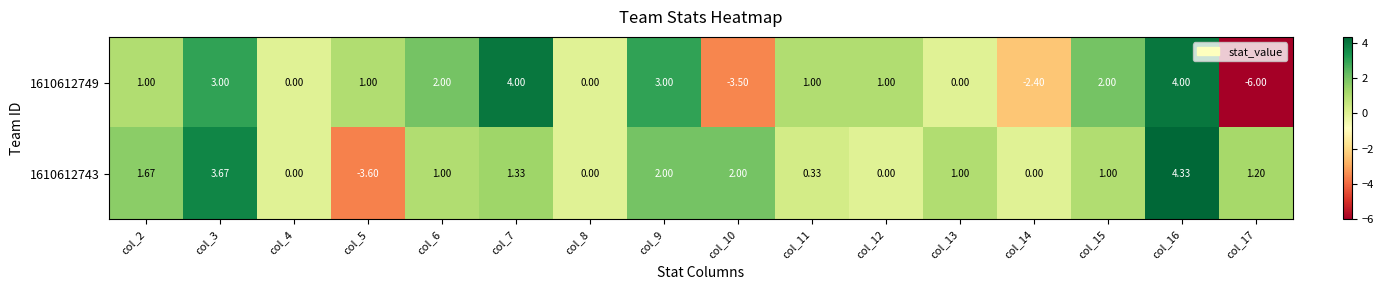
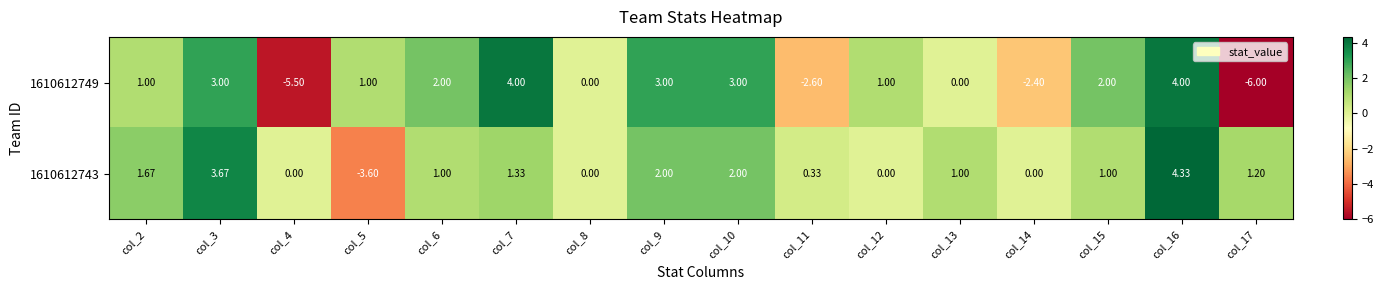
1610612749, col_4: 0.00 -> -5.50
1610612749, col_10: -3.50 -> 3.00
1610612749, col_11: 1.00 -> -2.60
